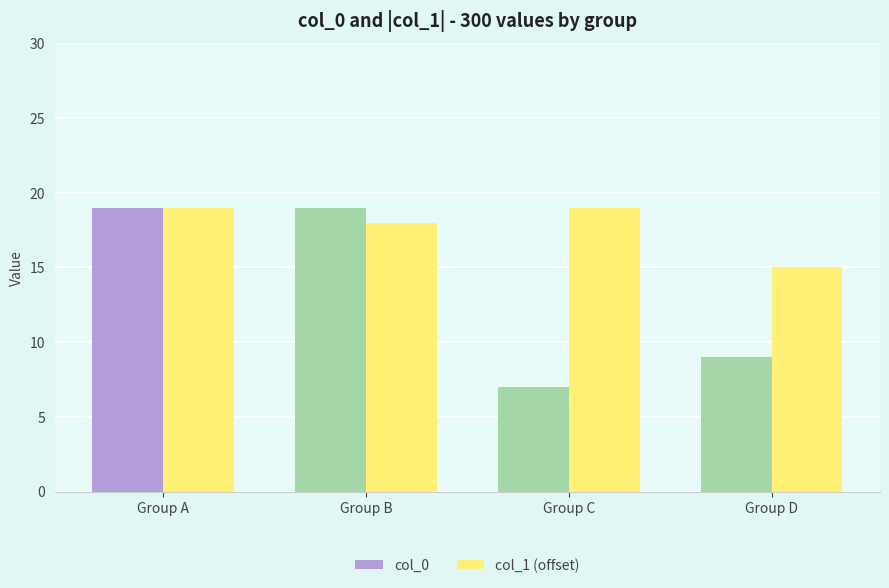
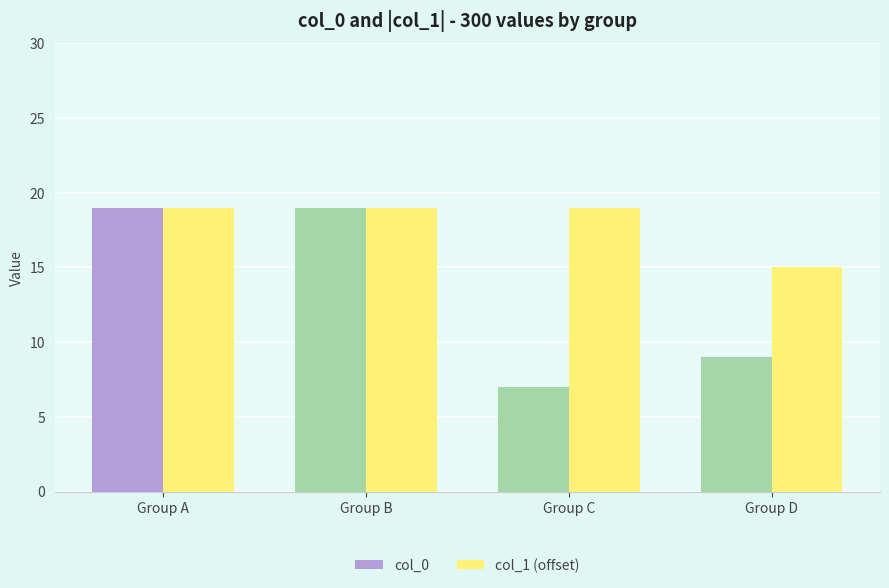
col_1 (offset), Group B: 18.0 -> 19.0
